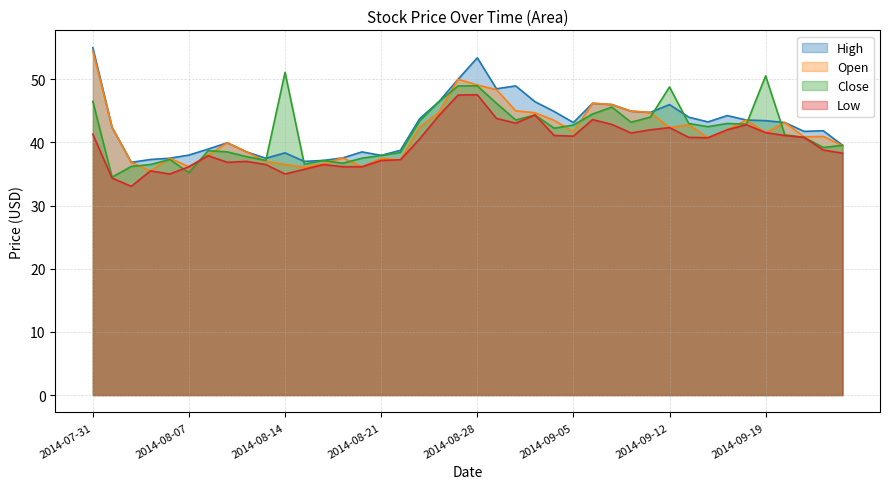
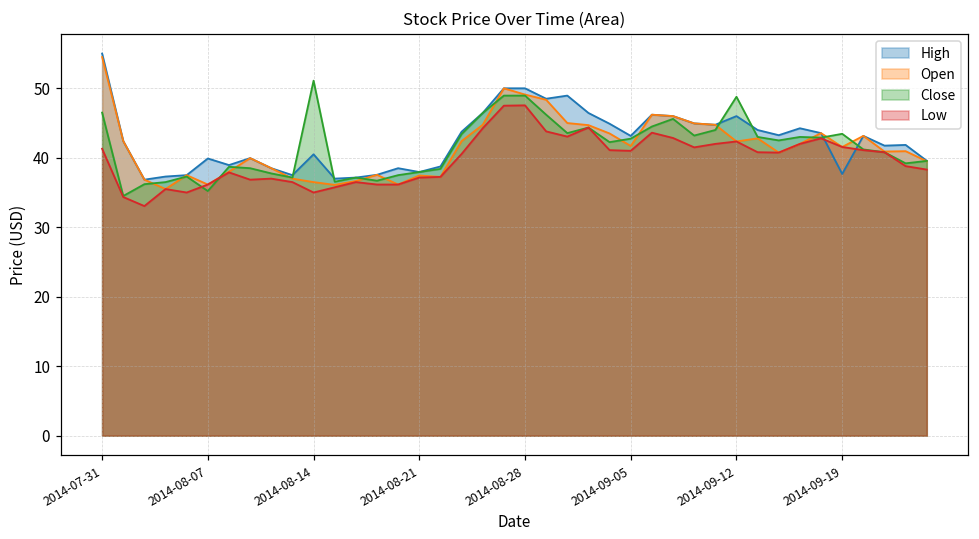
High, 2014-08-07: 38 -> 40
High, 2014-08-14: 38 -> 40
High, 2014-08-28: 53 -> 50
High, 2014-09-19: 43 -> 38
Close, 2014-09-19: 51 -> 43
